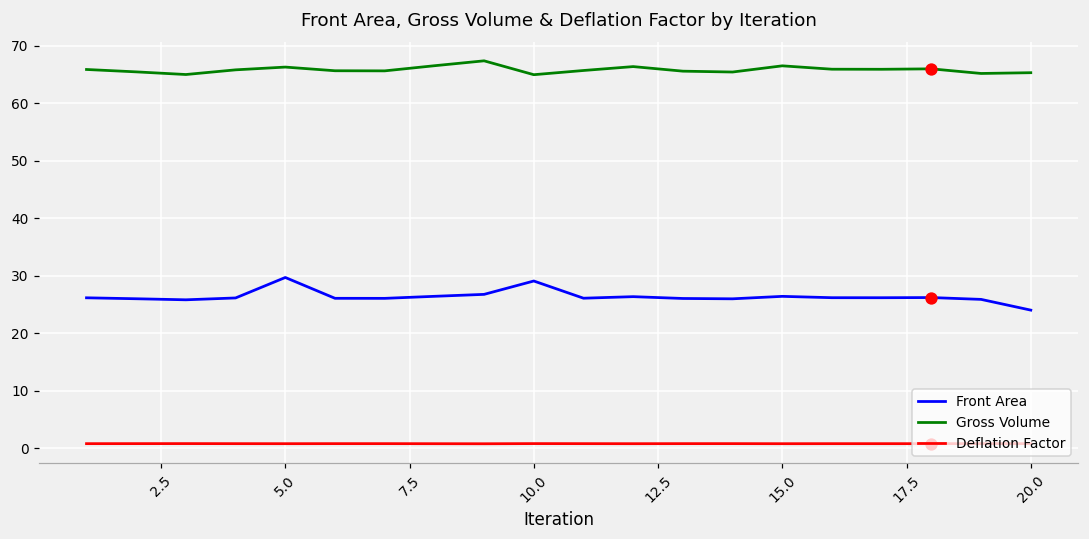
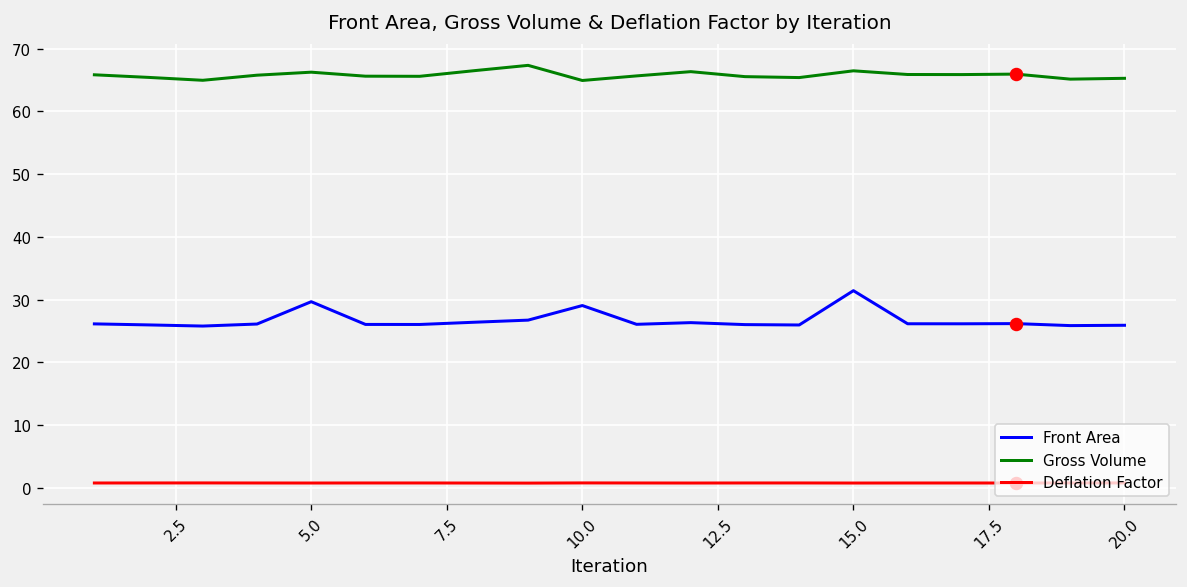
Front Area, 15.0: 26 -> 31
Front Area, 20.0: 24 -> 26
